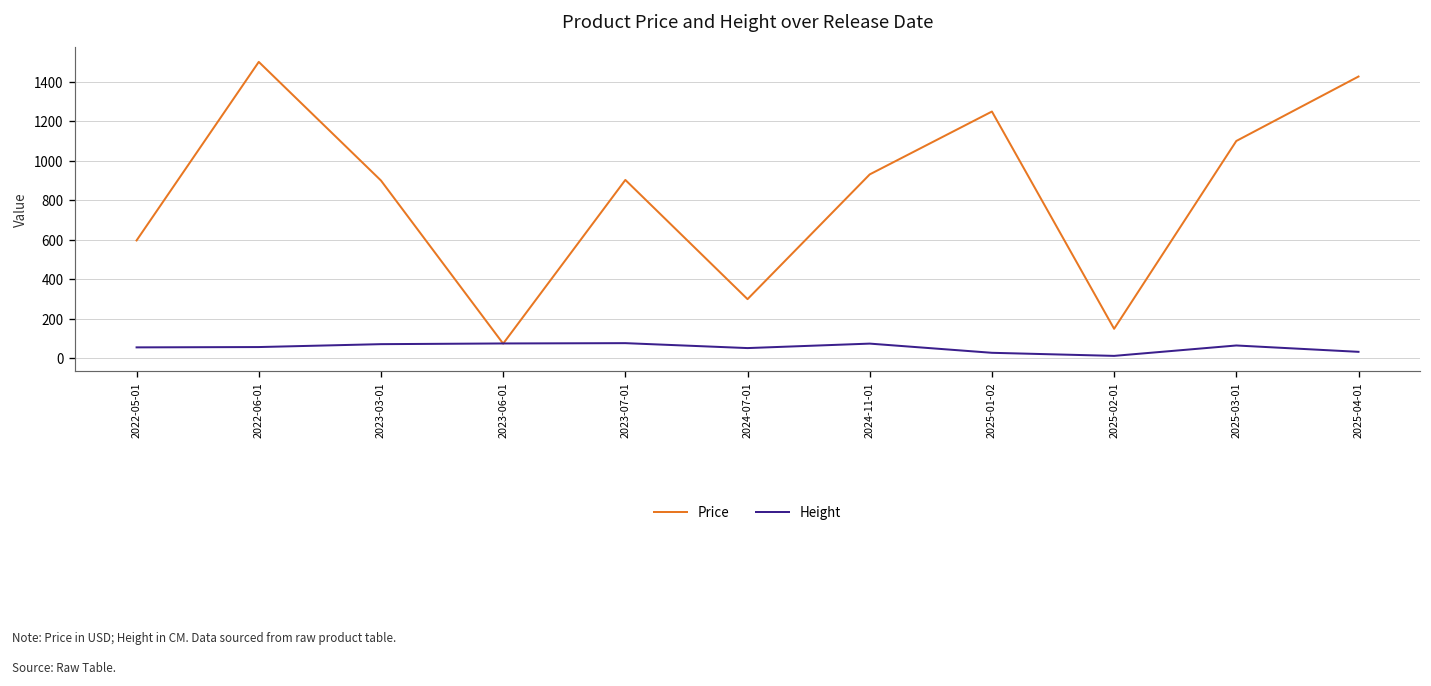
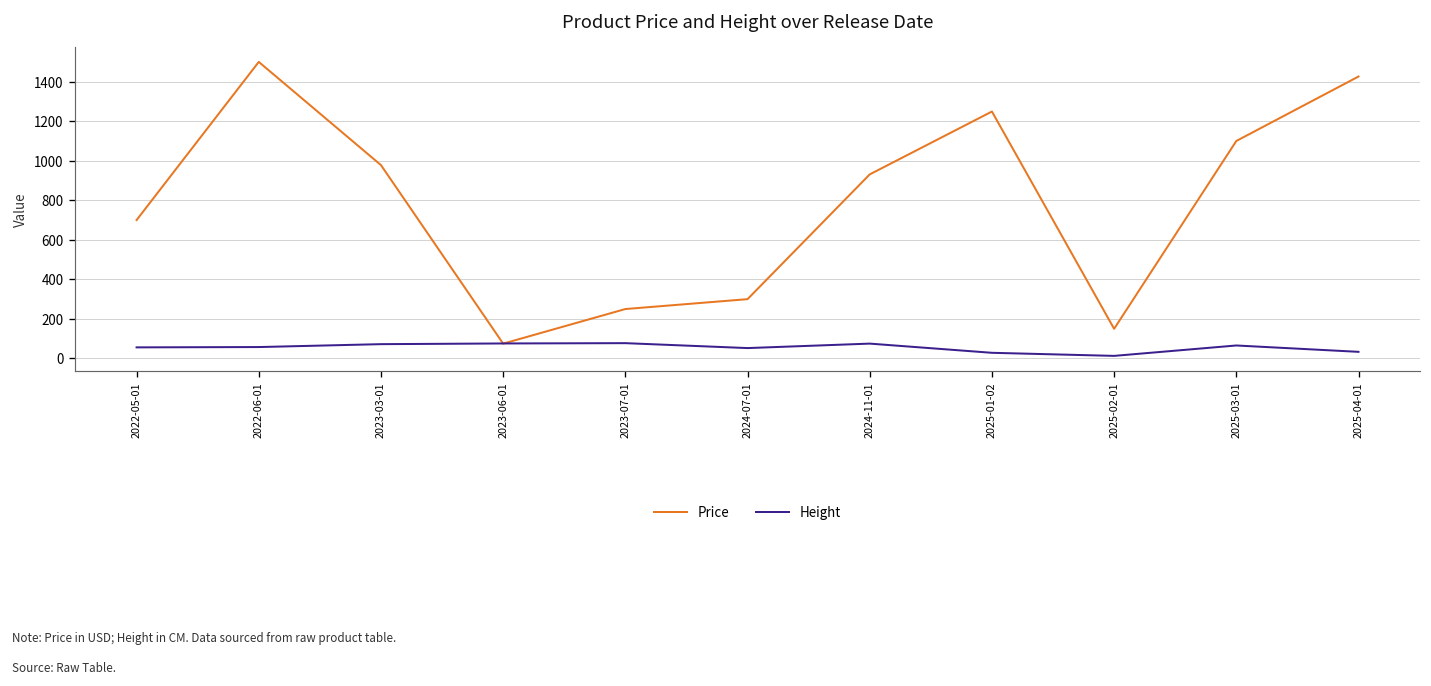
Price, 2022-05-01: 600 -> 700
Price, 2023-03-01: 900 -> 980
Price, 2023-07-01: 900 -> 250
